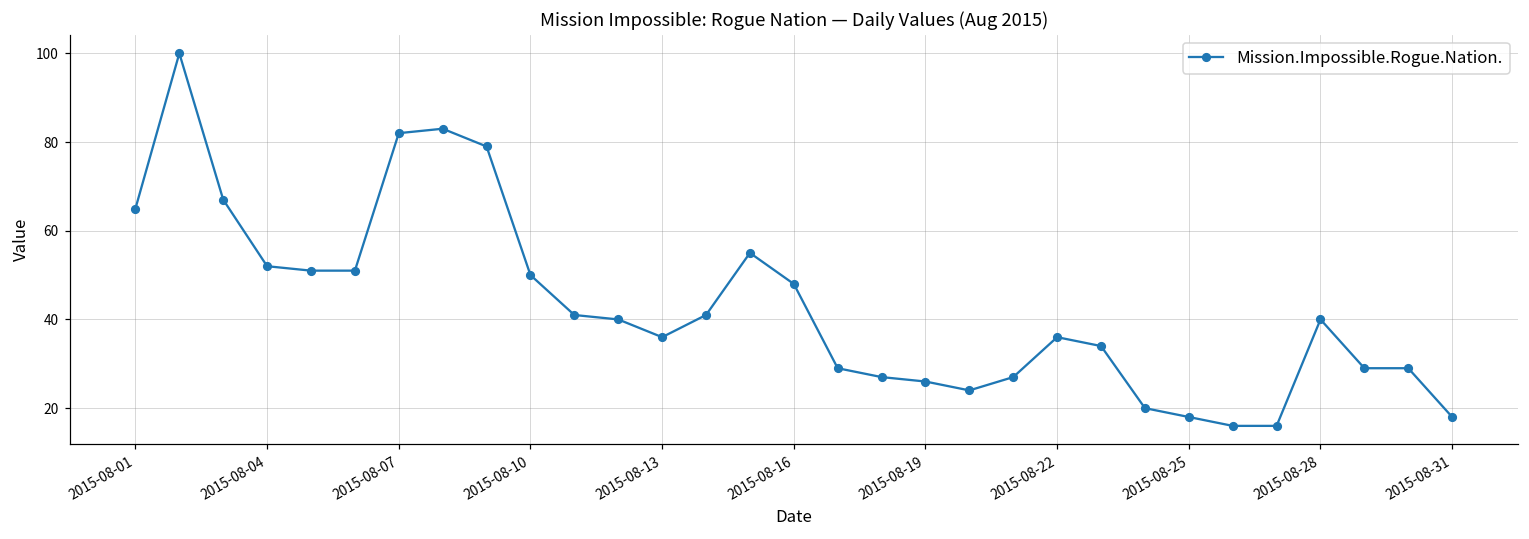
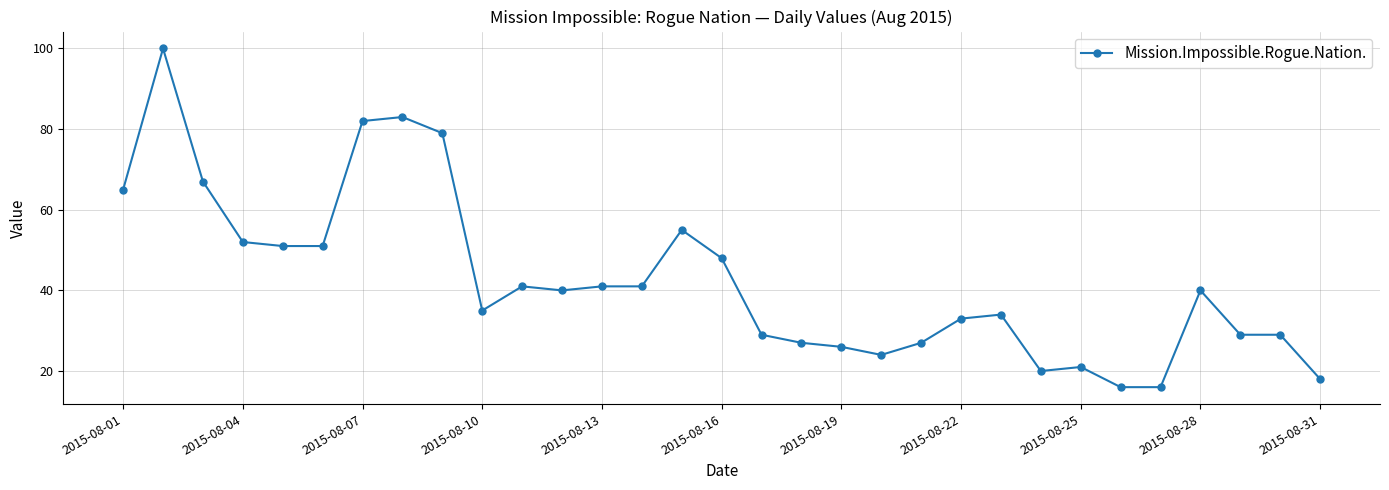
2015-08-10: 50 -> 35
2015-08-13: 36 -> 41
2015-08-22: 36 -> 33
2015-08-25: 18 -> 21
